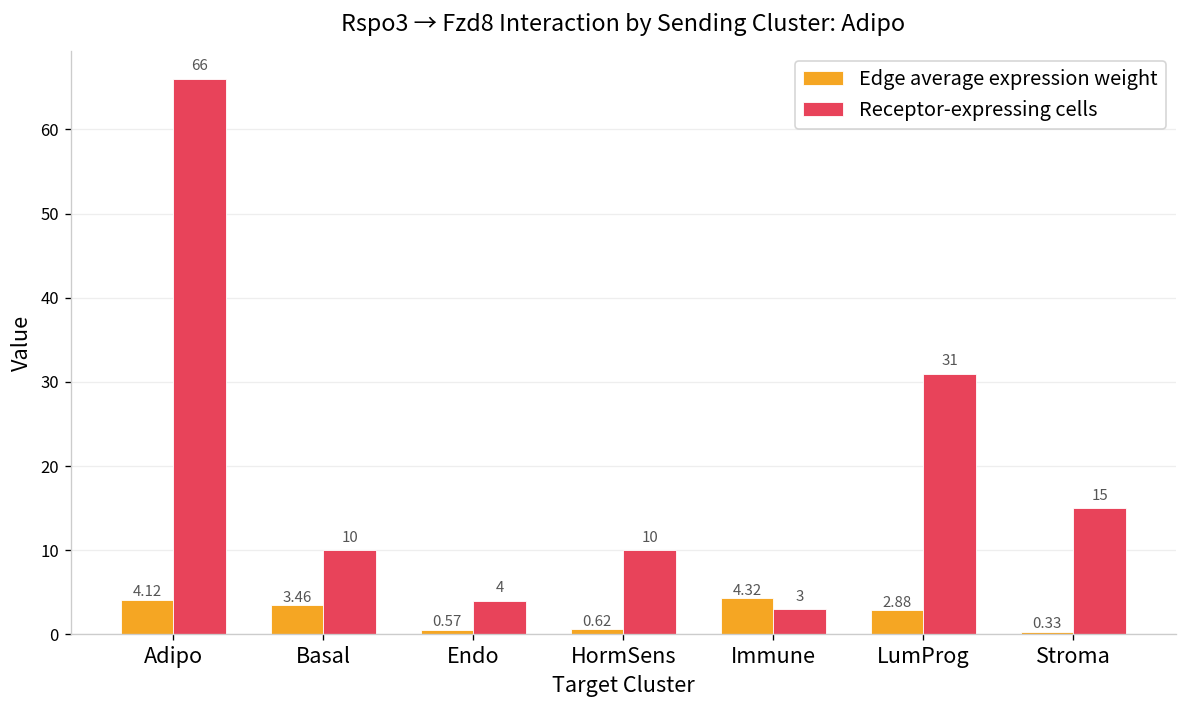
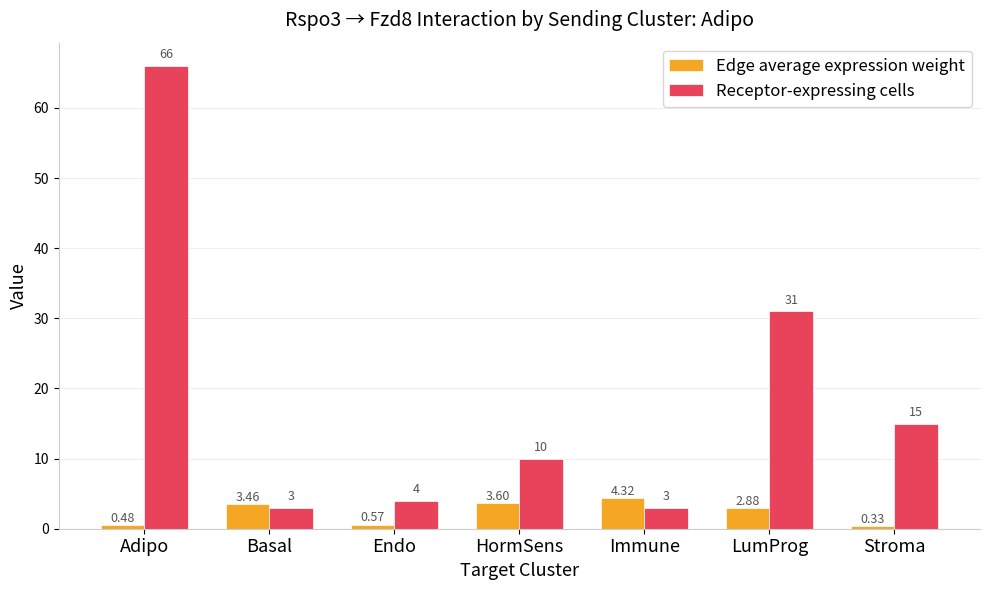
Edge average expression weight, Adipo: 4.12 -> 0.48
Receptor-expressing cells, Basal: 10 -> 3
Edge average expression weight, HormSens: 0.62 -> 3.60
